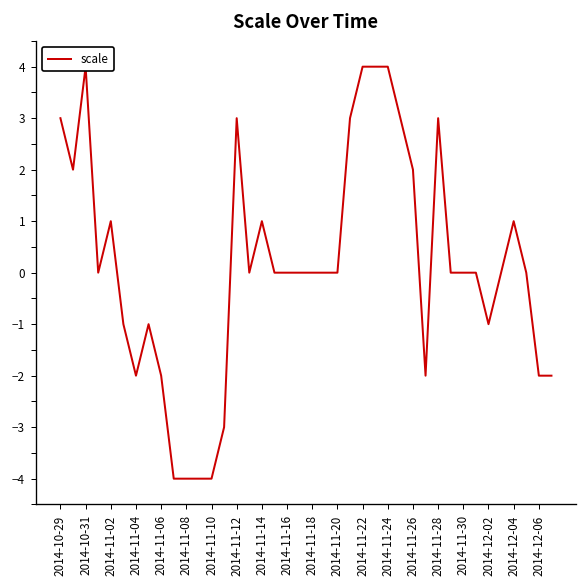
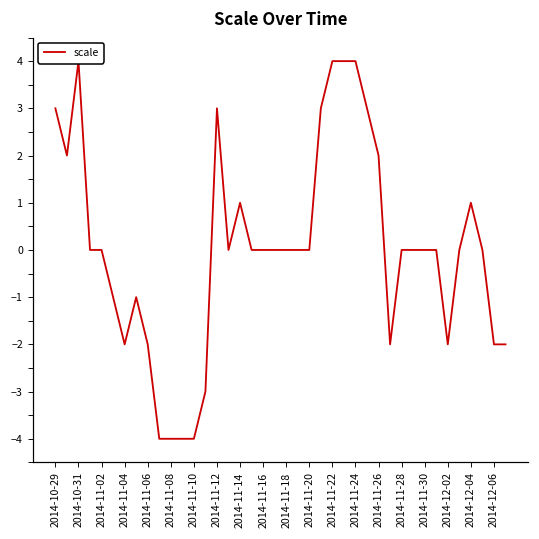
2014-11-02: 1 -> 0
2014-11-28: 3 -> 0
2014-12-02: -1 -> -2
